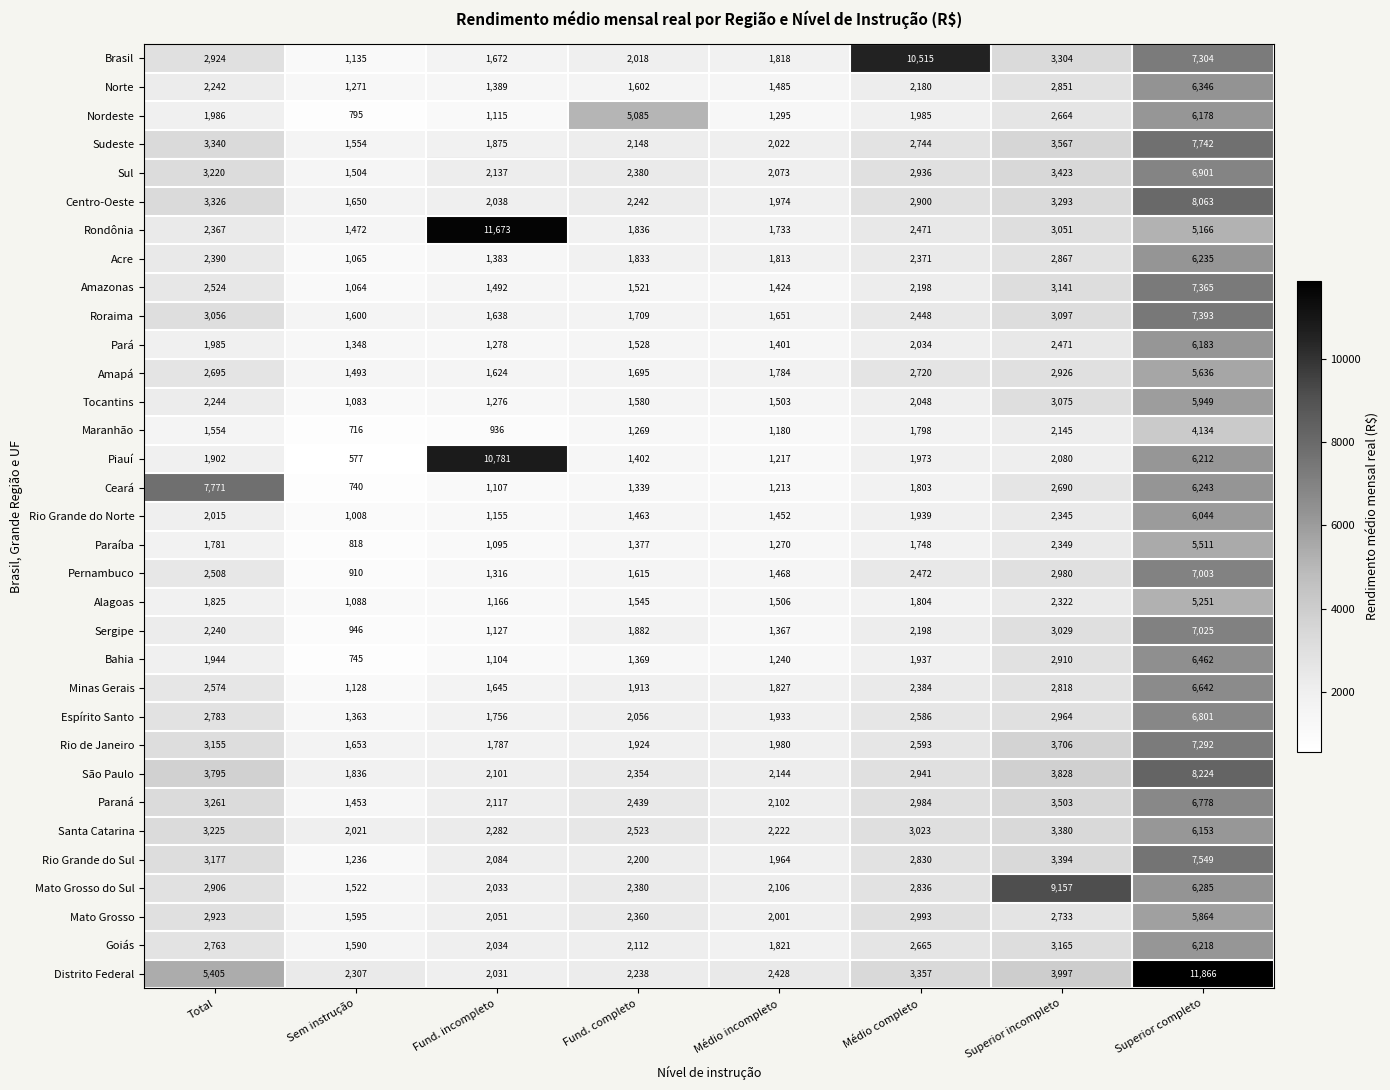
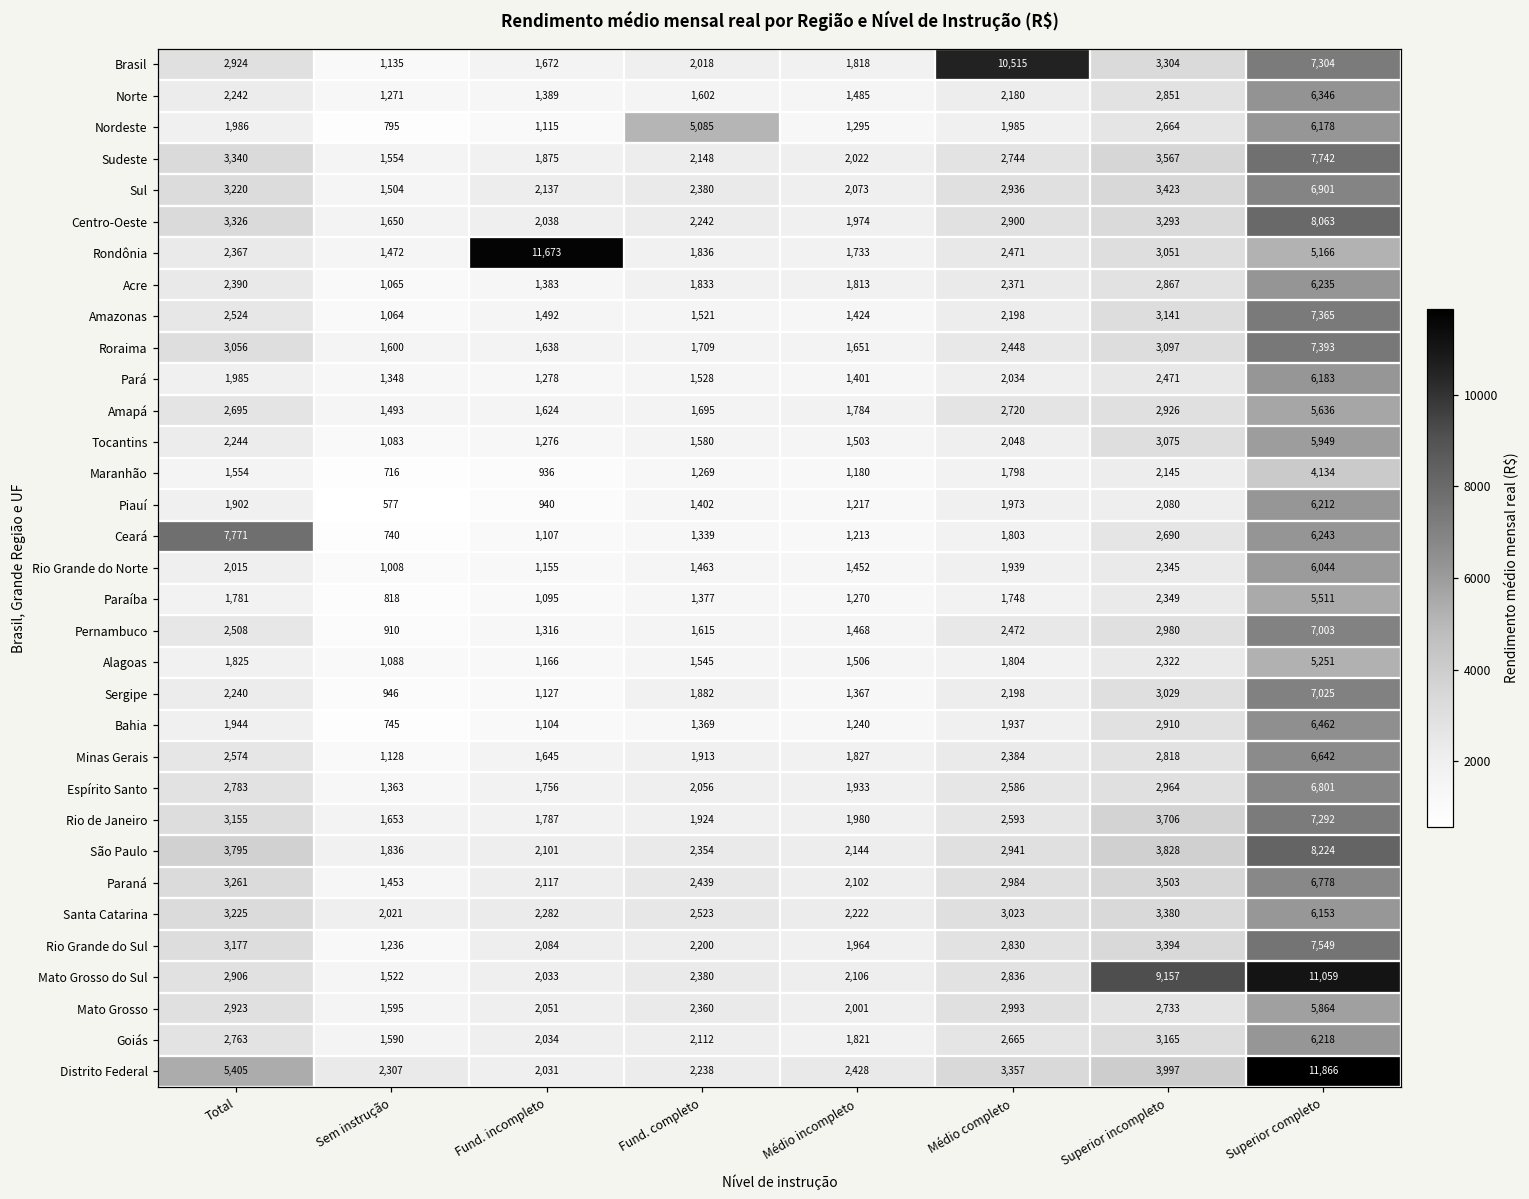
Piauí, Fund. incompleto: 10,781 -> 940
Mato Grosso do Sul, Superior completo: 6,285 -> 11,059
